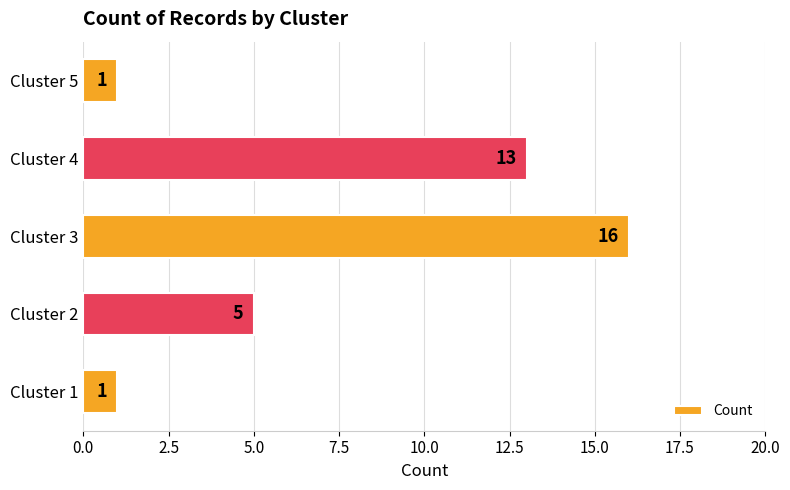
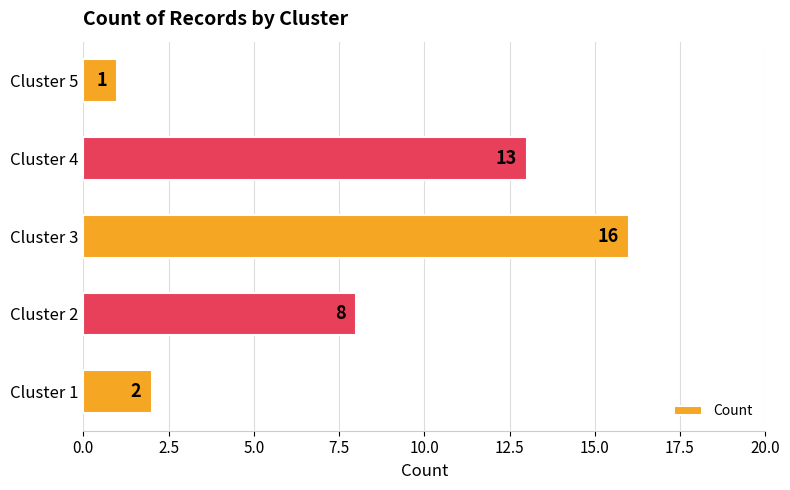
Cluster 2: 5 -> 8
Cluster 1: 1 -> 2
